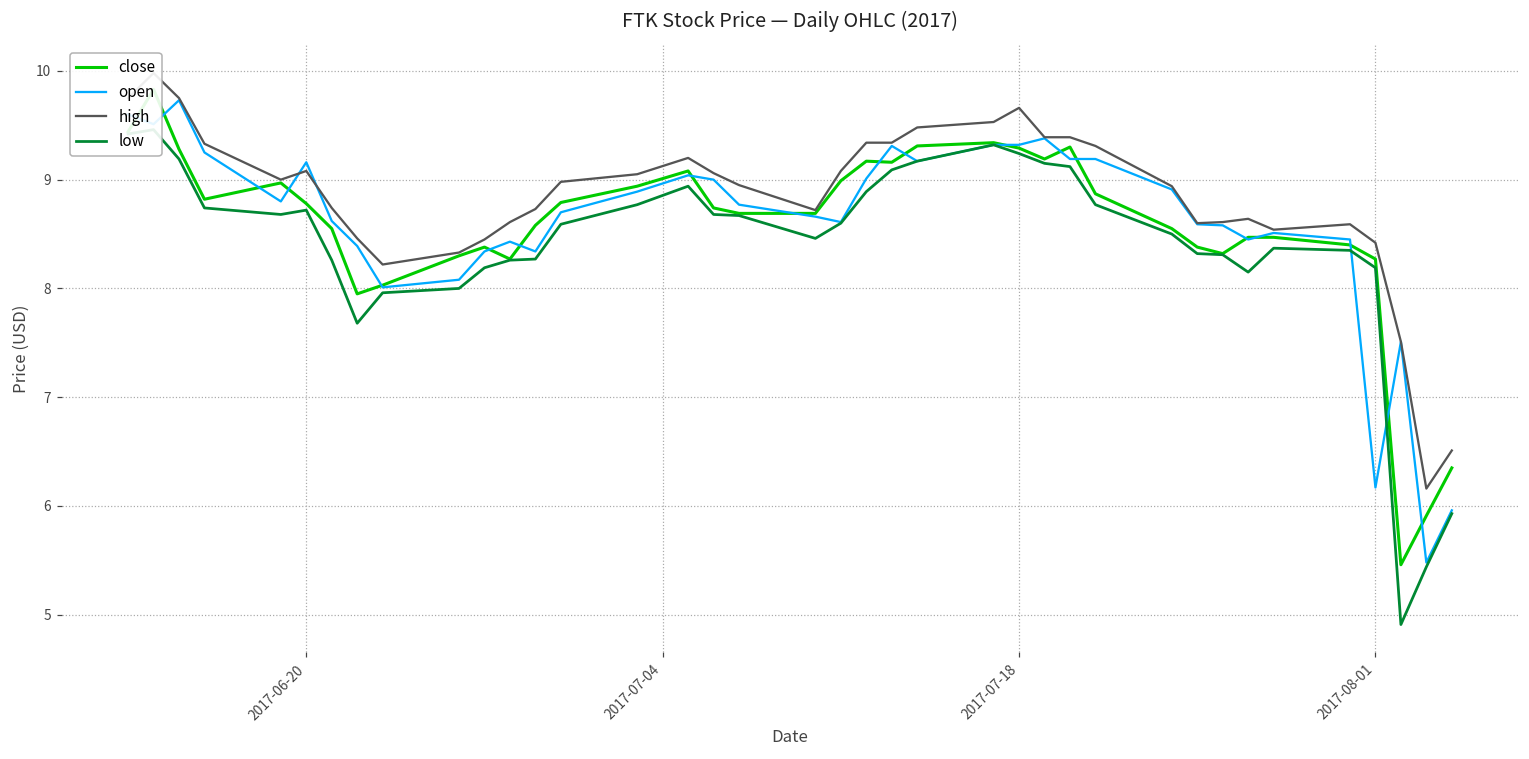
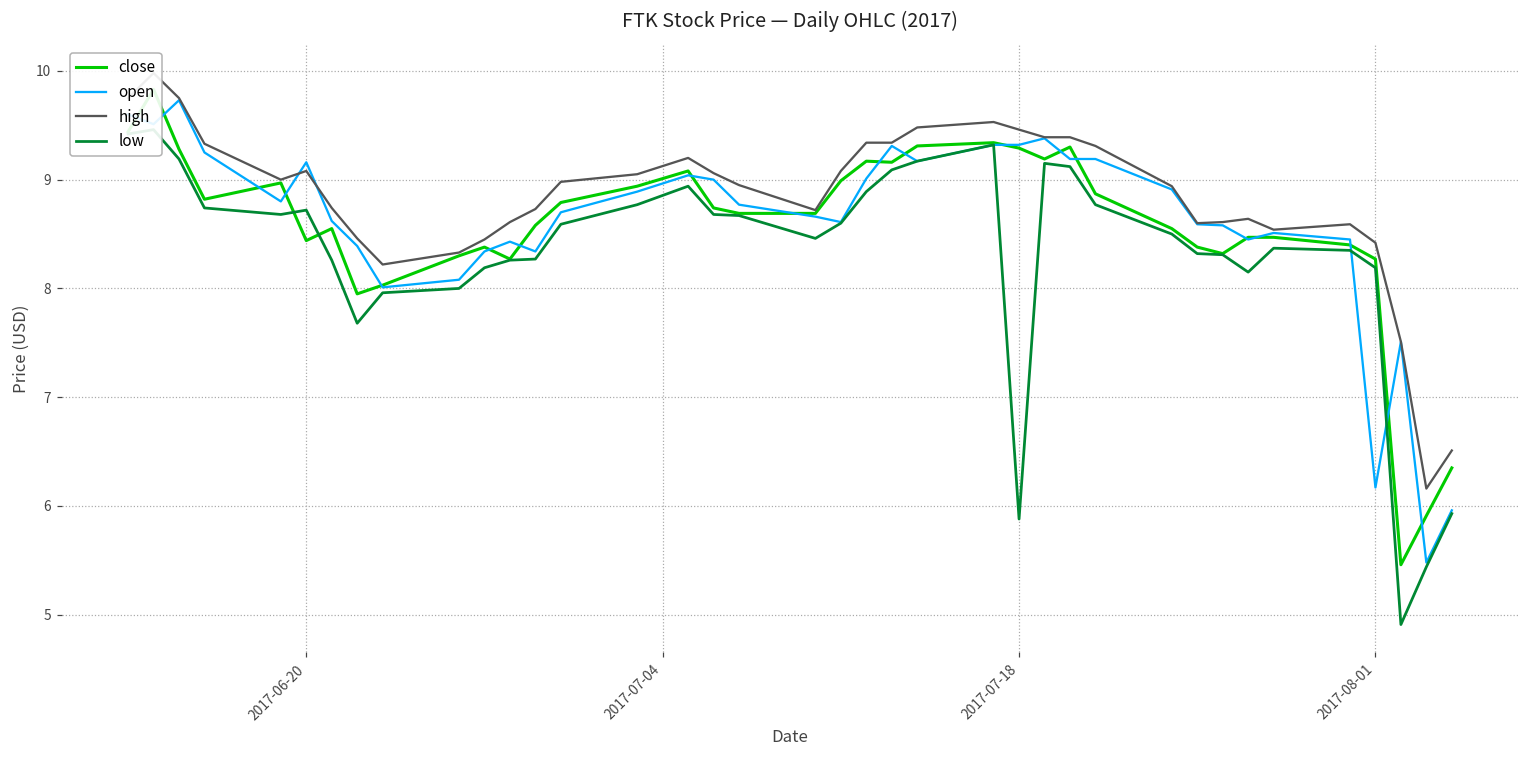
close, 2017-06-20: 8.8 -> 8.4
high, 2017-07-18: 9.7 -> 9.5
low, 2017-07-18: 9.2 -> 5.9
